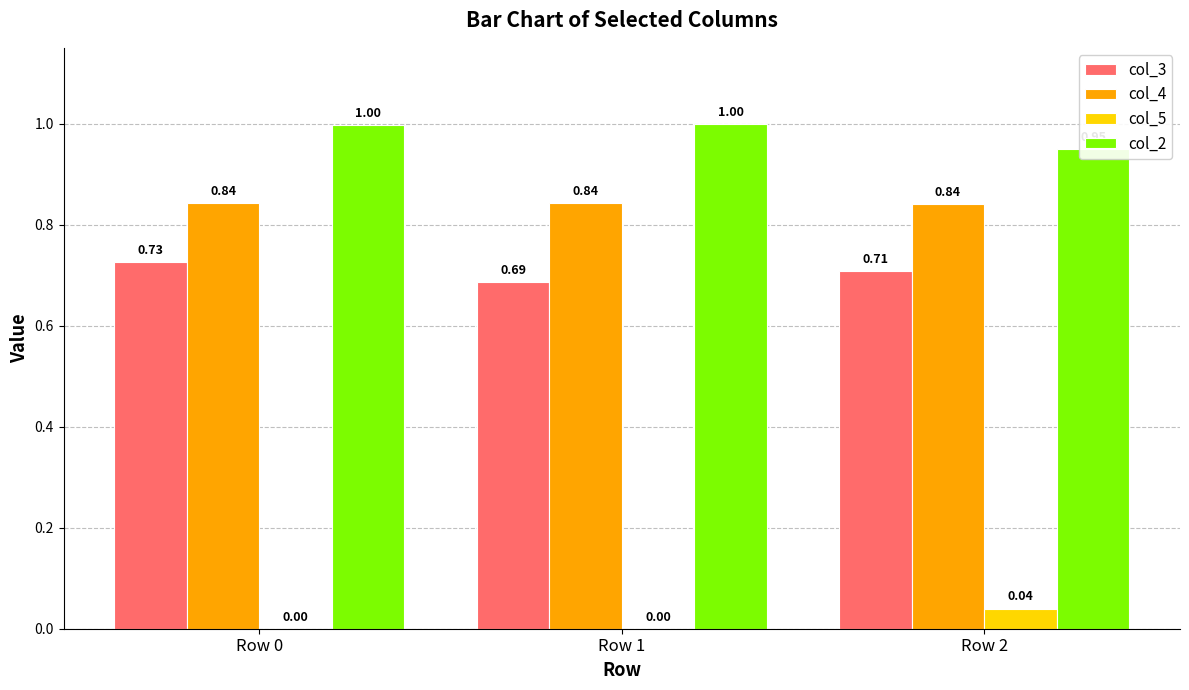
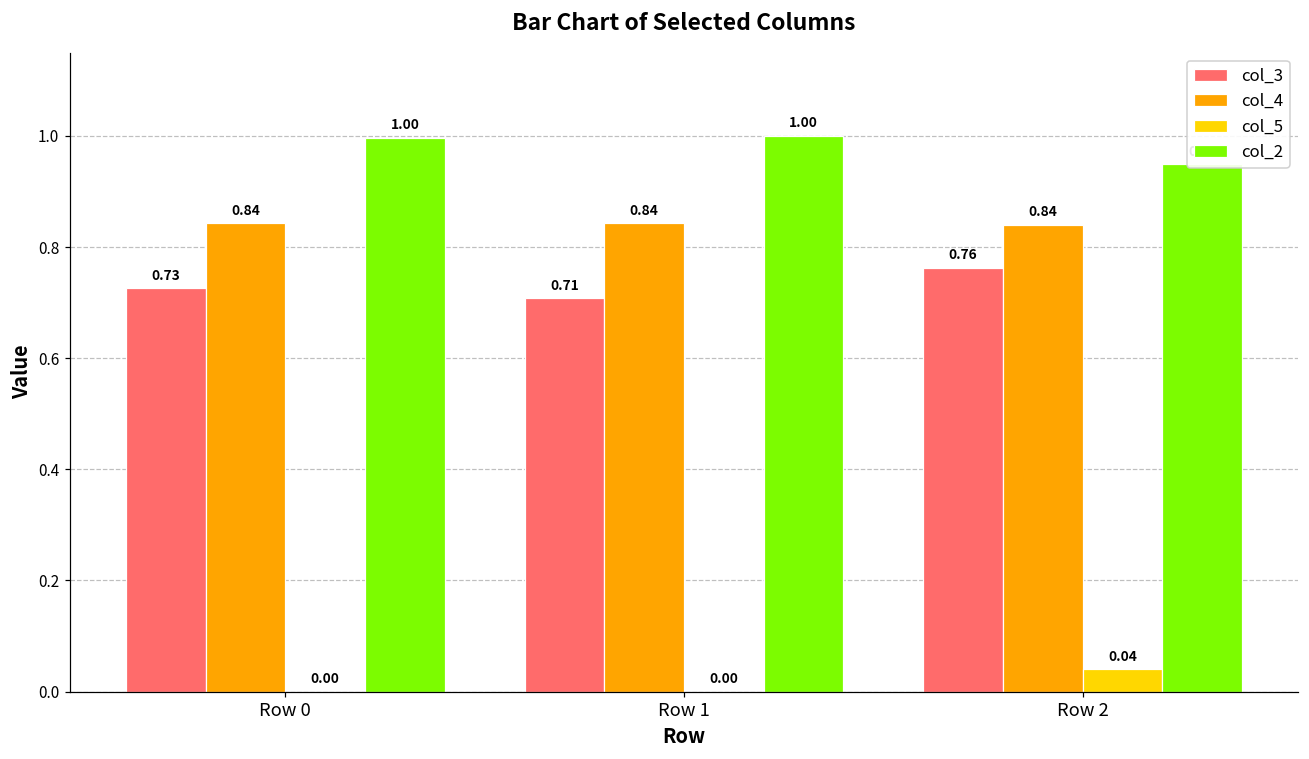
col_3, Row 1: 0.69 -> 0.71
col_3, Row 2: 0.71 -> 0.76
